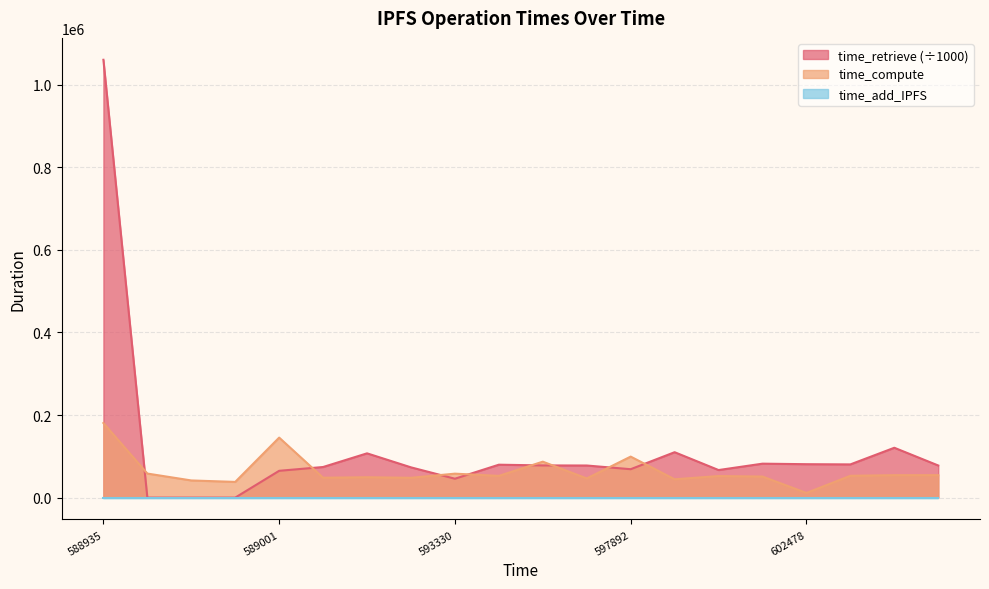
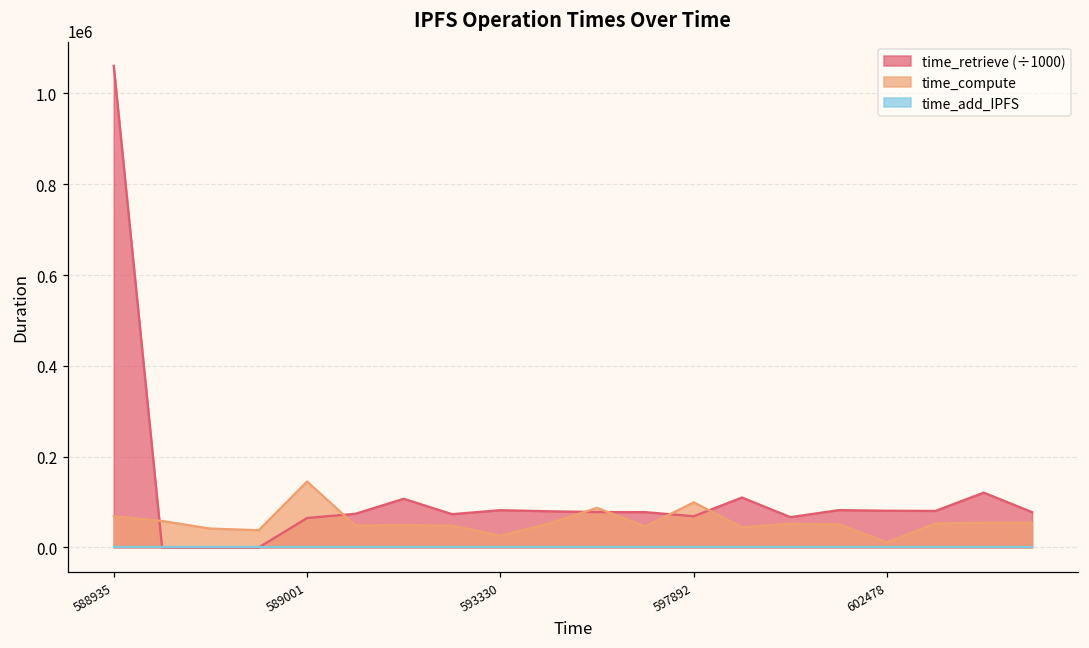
time_compute, 588935: 180000 -> 70000
time_retrieve (÷1000), 593330: 50000 -> 80000
time_compute, 593330: 60000 -> 30000
